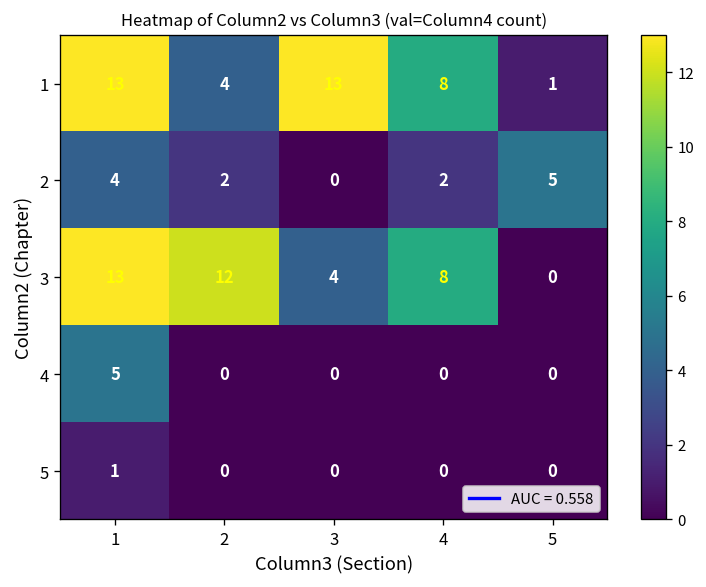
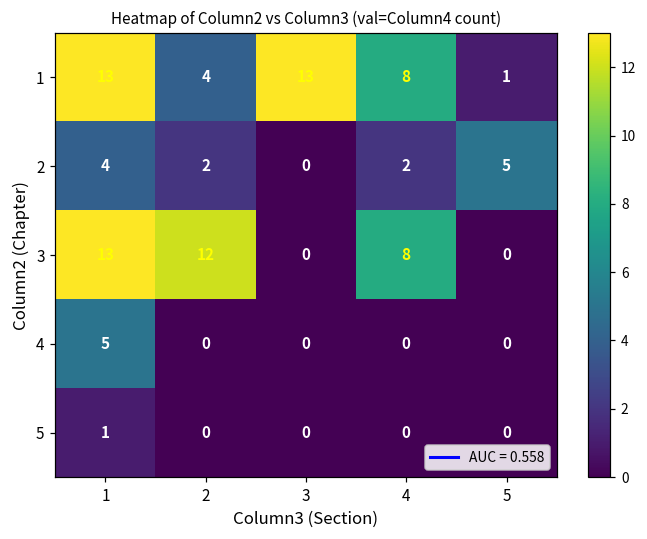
3, 3: 4 -> 0
